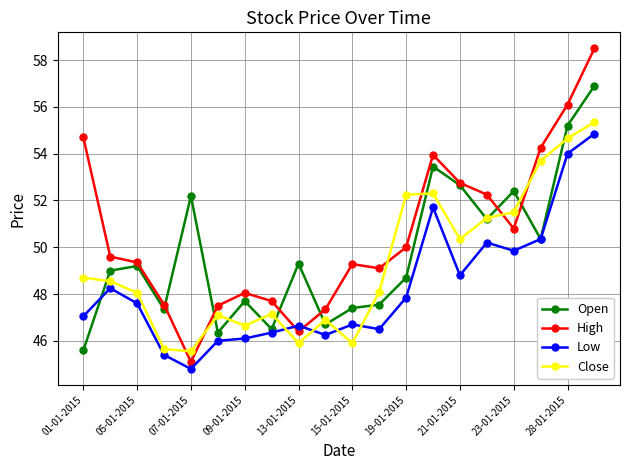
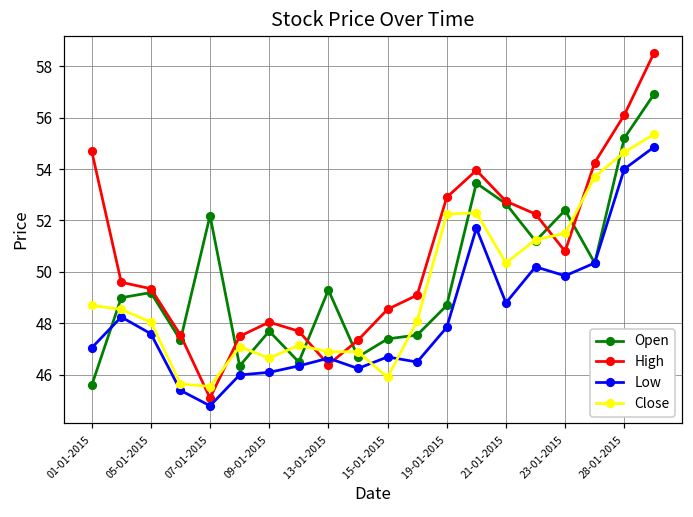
Close, 13-01-2015: 45.9 -> 46.9
High, 15-01-2015: 49.3 -> 48.6
High, 19-01-2015: 50.0 -> 52.9
